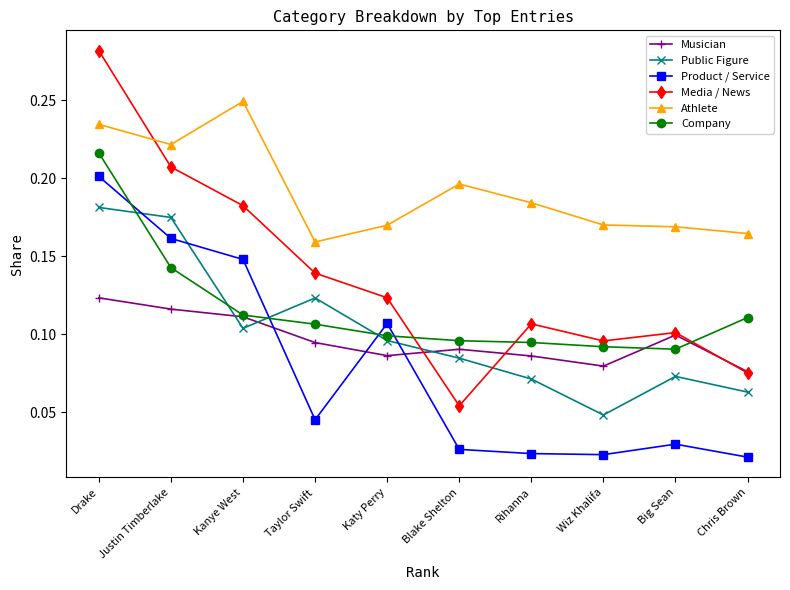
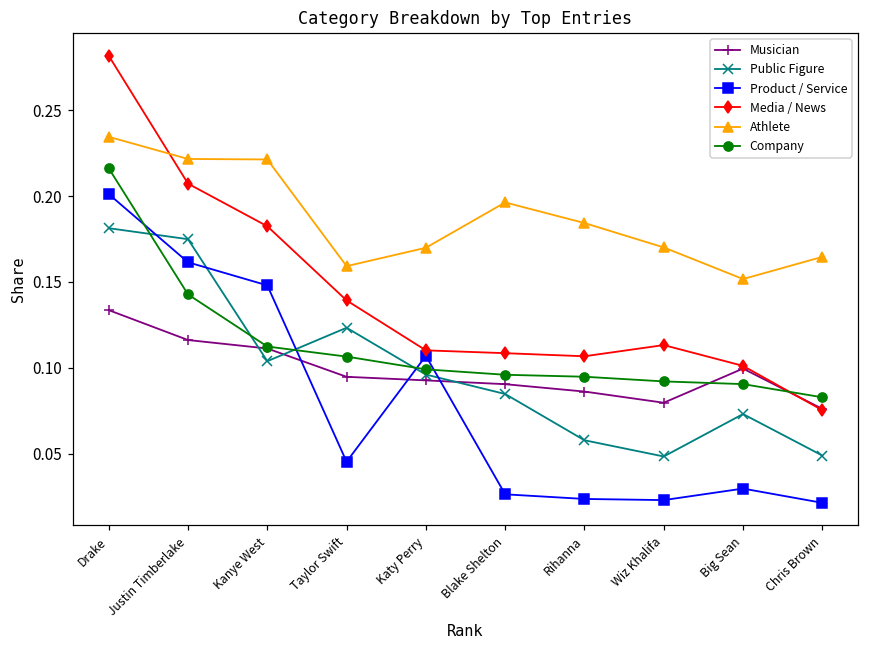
Musician, Drake: 0.123 -> 0.134
Athlete, Kanye West: 0.249 -> 0.221
Musician, Katy Perry: 0.086 -> 0.093
Media / News, Katy Perry: 0.123 -> 0.110
Media / News, Blake Shelton: 0.054 -> 0.109
Public Figure, Rihanna: 0.071 -> 0.058
Media / News, Wiz Khalifa: 0.096 -> 0.113
Athlete, Big Sean: 0.169 -> 0.152
Public Figure, Chris Brown: 0.063 -> 0.049
Company, Chris Brown: 0.111 -> 0.083
